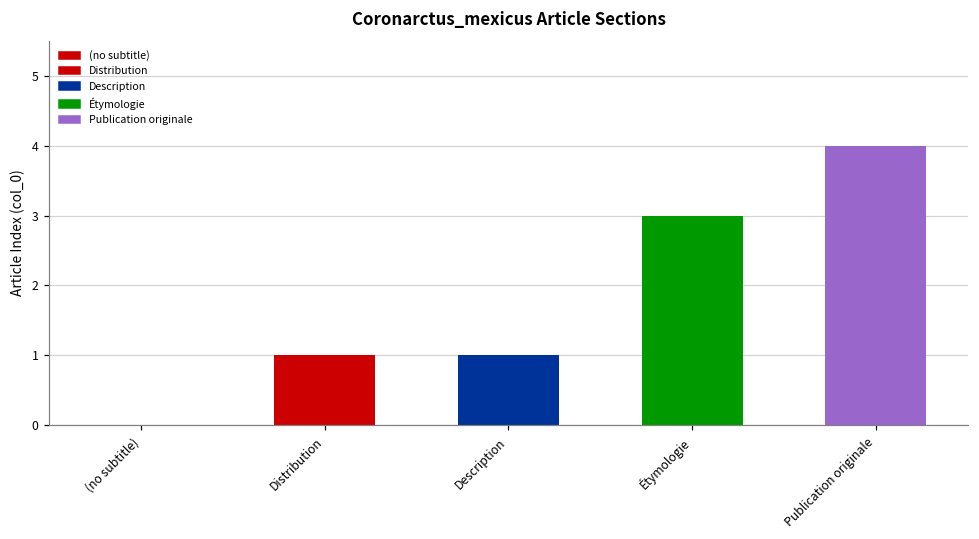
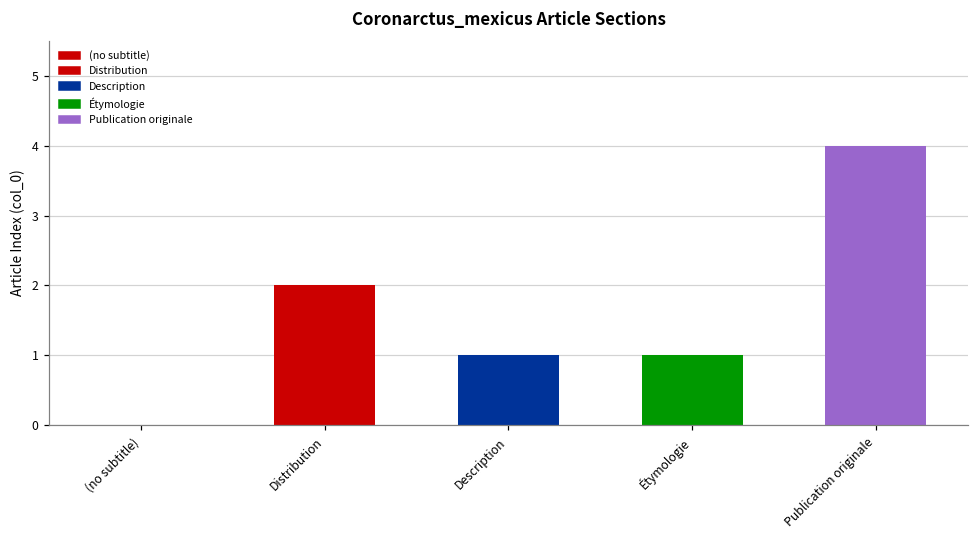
Distribution: 1 -> 2
Étymologie: 3 -> 1
